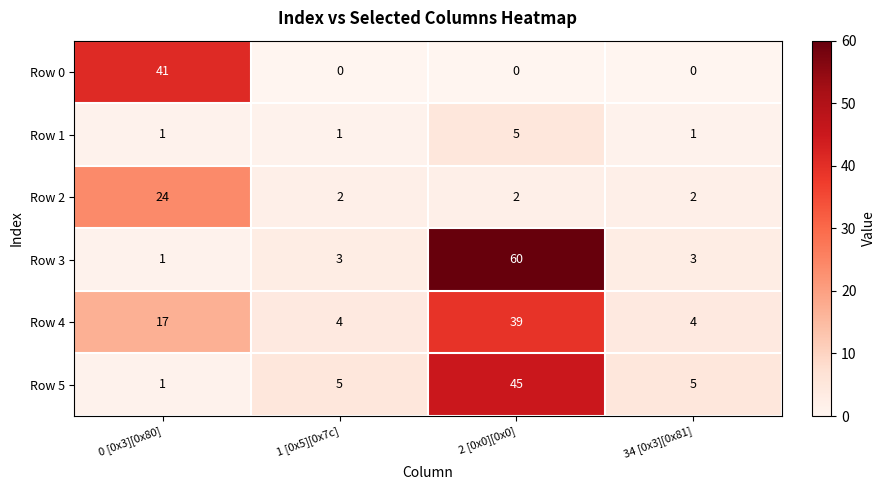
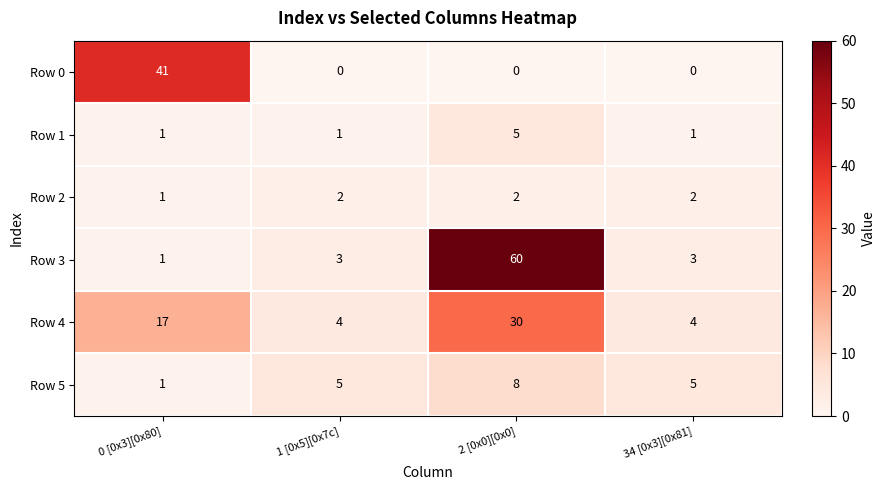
Row 2, 0 [0x3][0x80]: 24 -> 1
Row 4, 2 [0x0][0x0]: 39 -> 30
Row 5, 2 [0x0][0x0]: 45 -> 8
